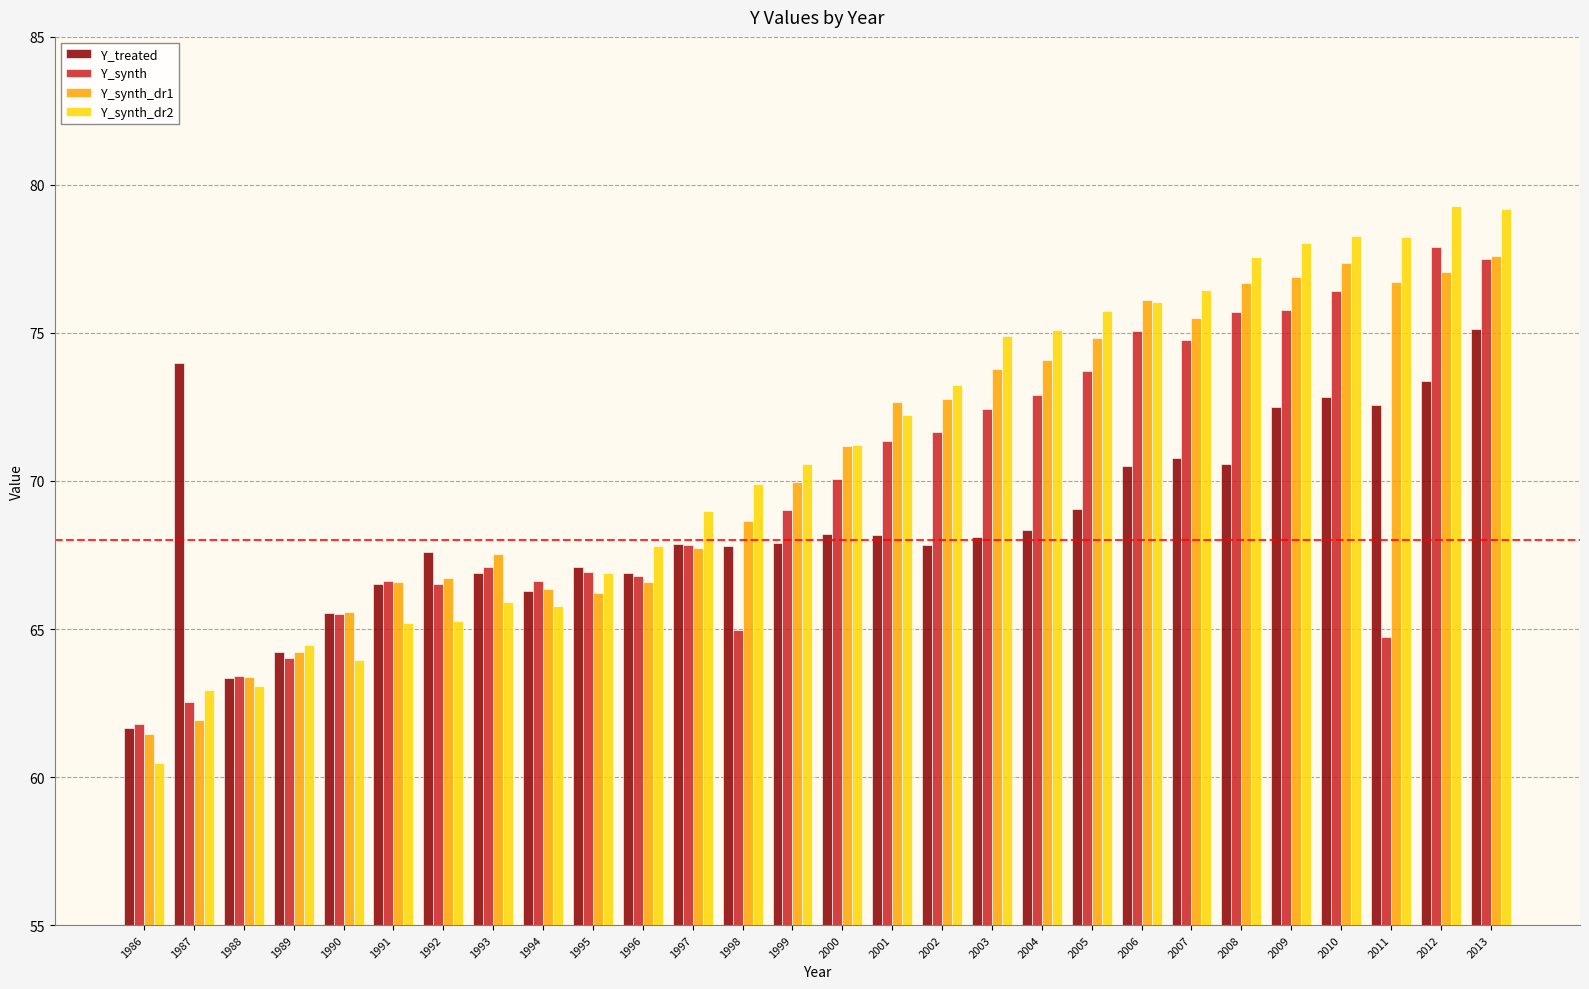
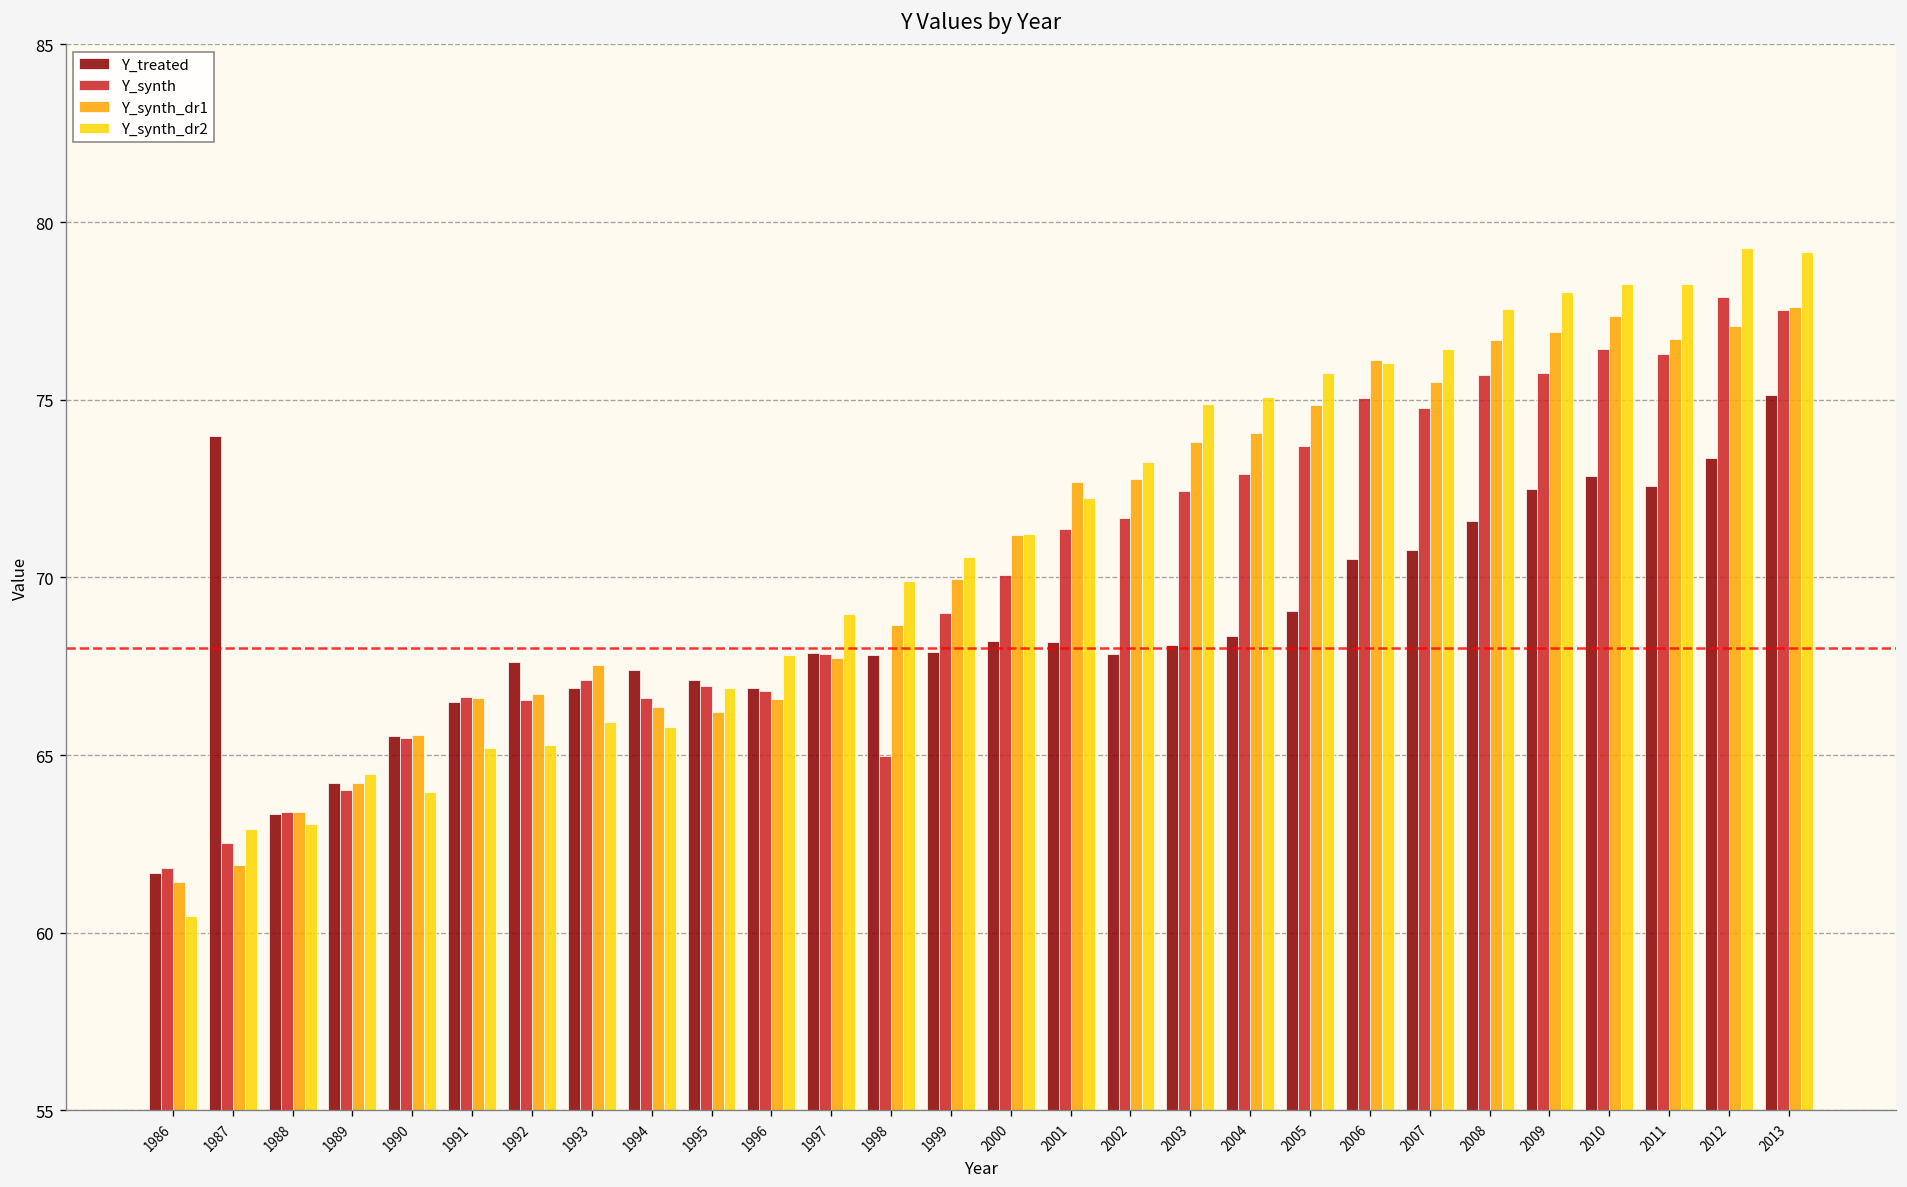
Y_treated, 1994: 66.3 -> 67.4
Y_treated, 2008: 70.6 -> 71.6
Y_synth, 2011: 64.7 -> 76.3
